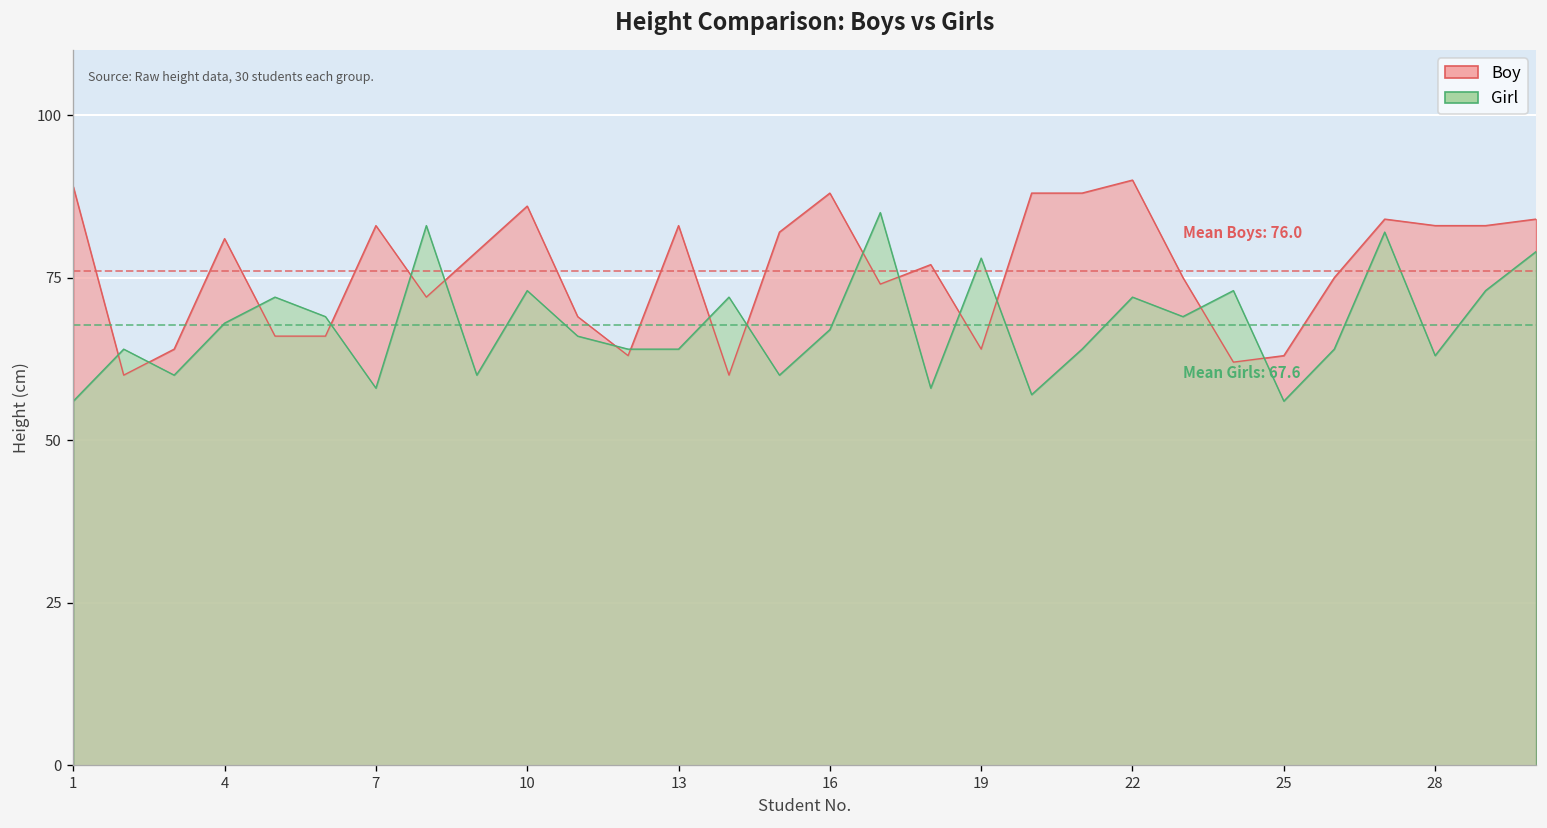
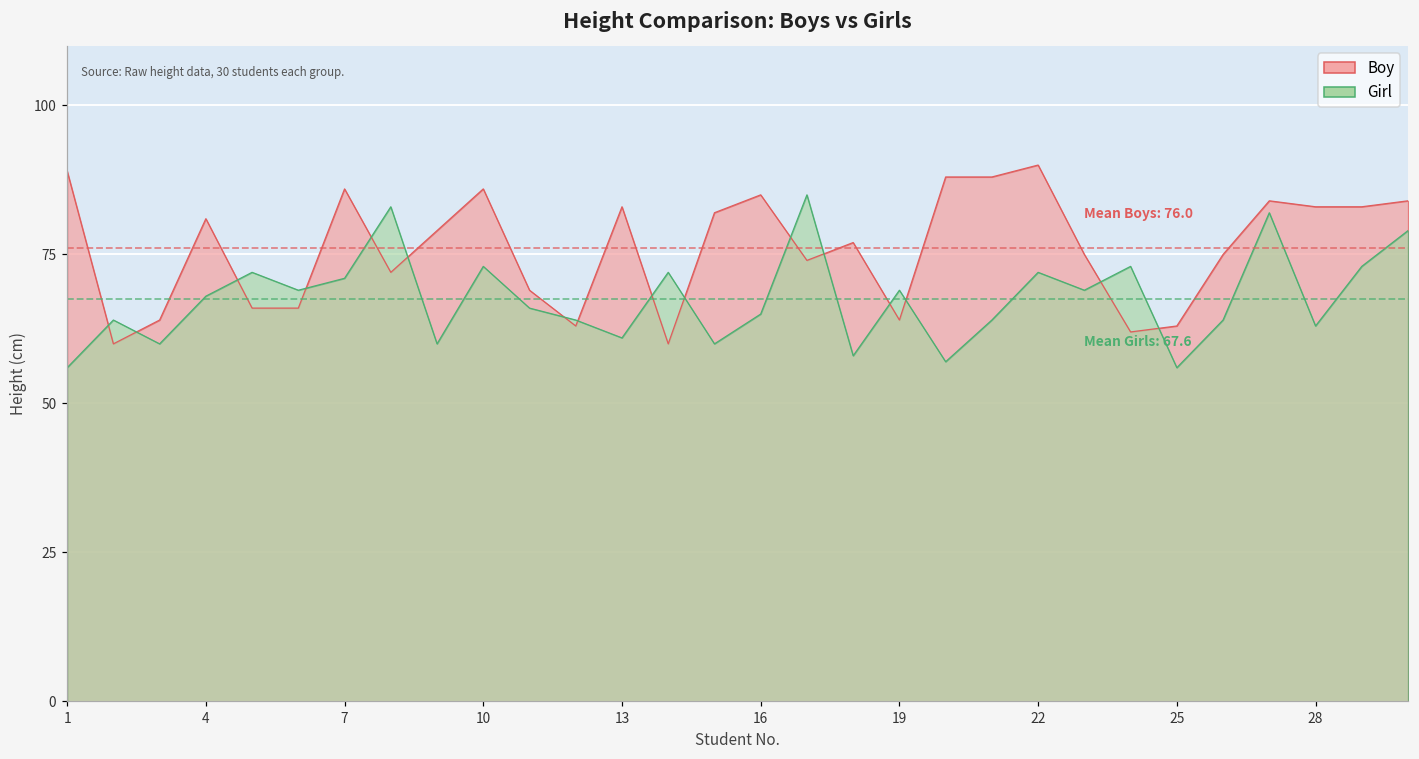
Boy, 7: 83 -> 86
Girl, 7: 58 -> 71
Girl, 13: 64 -> 61
Boy, 16: 88 -> 85
Girl, 16: 67 -> 65
Girl, 19: 78 -> 69
